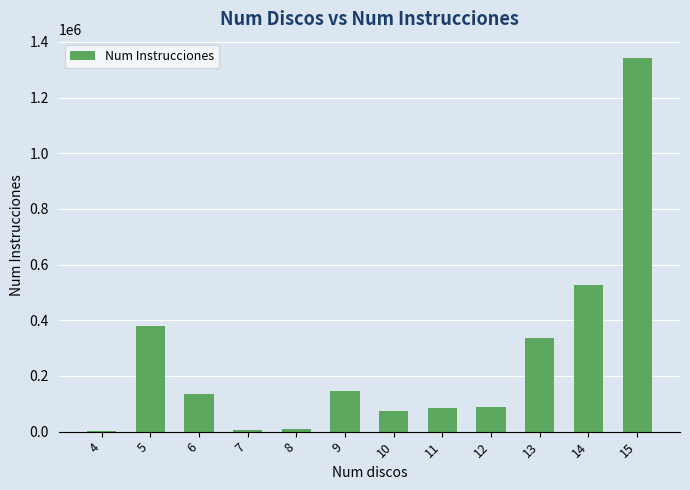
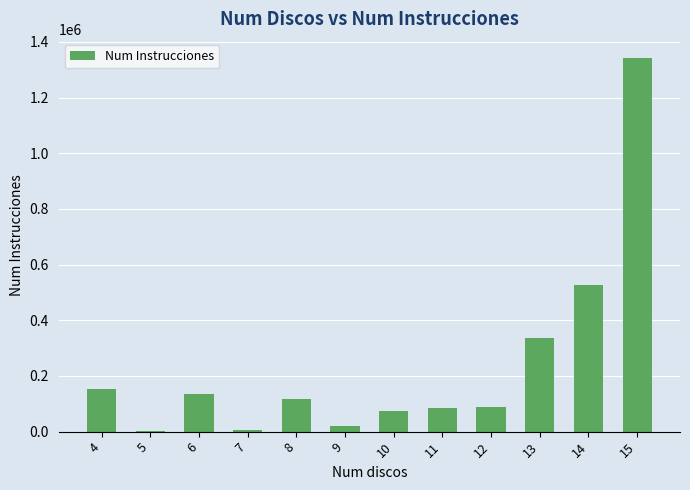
4: 0 -> 150000
5: 380000 -> 0
8: 10000 -> 120000
9: 150000 -> 20000
